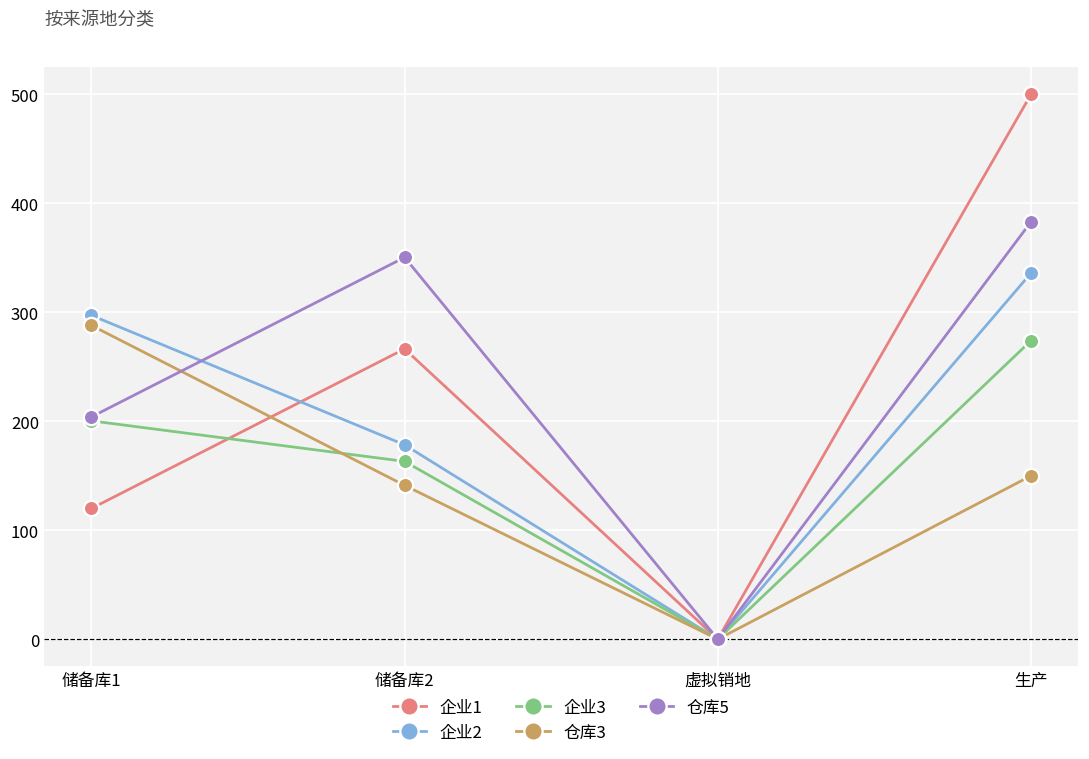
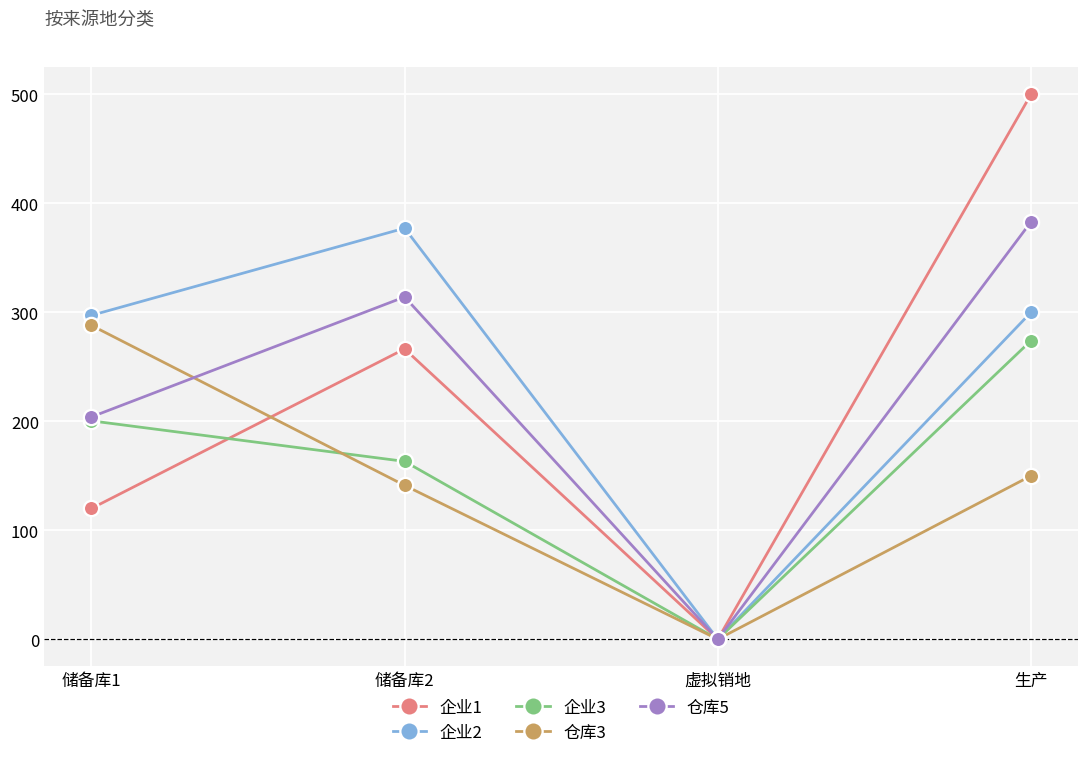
企业2, 储备库2: 180 -> 380
仓库5, 储备库2: 350 -> 310
企业2, 生产: 340 -> 300
